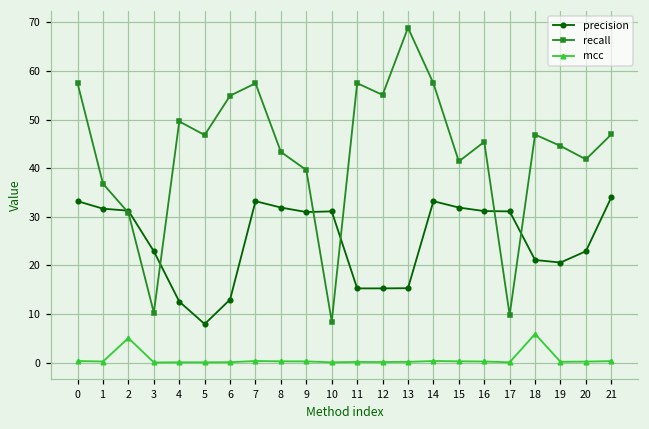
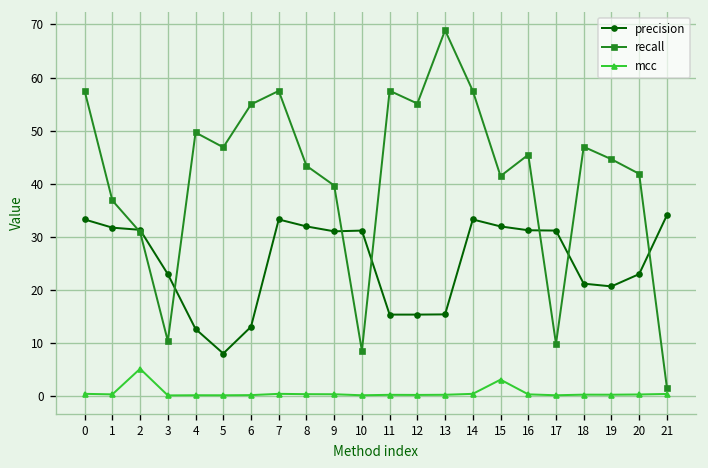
mcc, 15: 0 -> 3
mcc, 18: 6 -> 0
recall, 21: 47 -> 2
